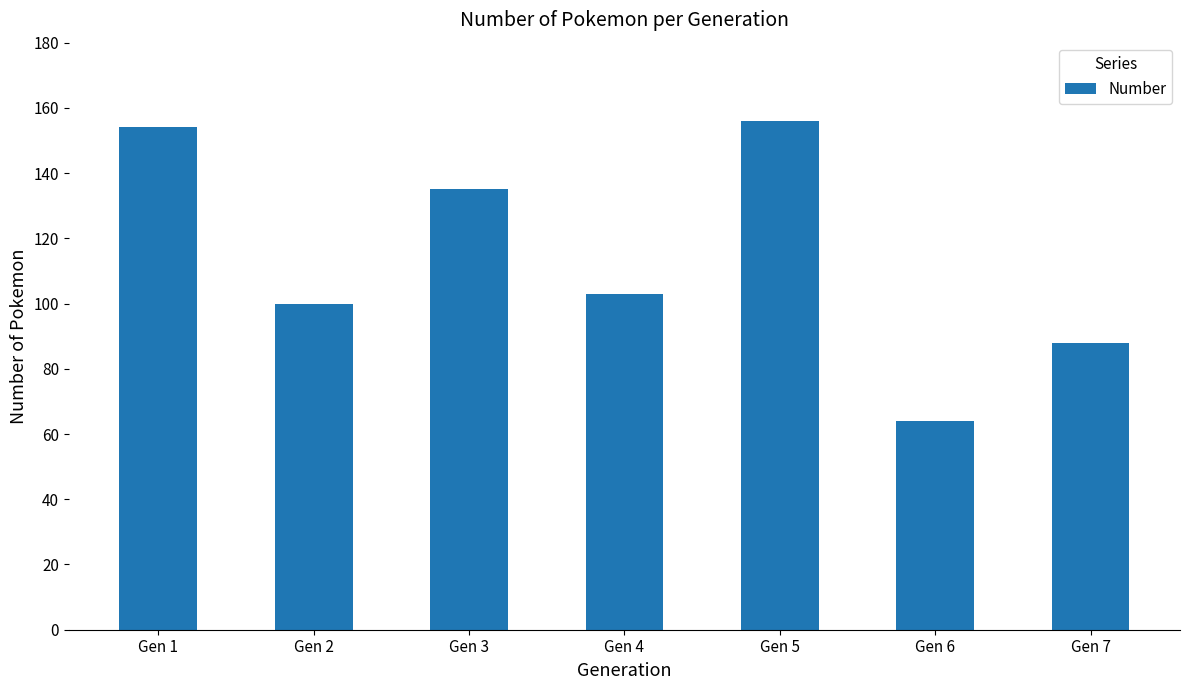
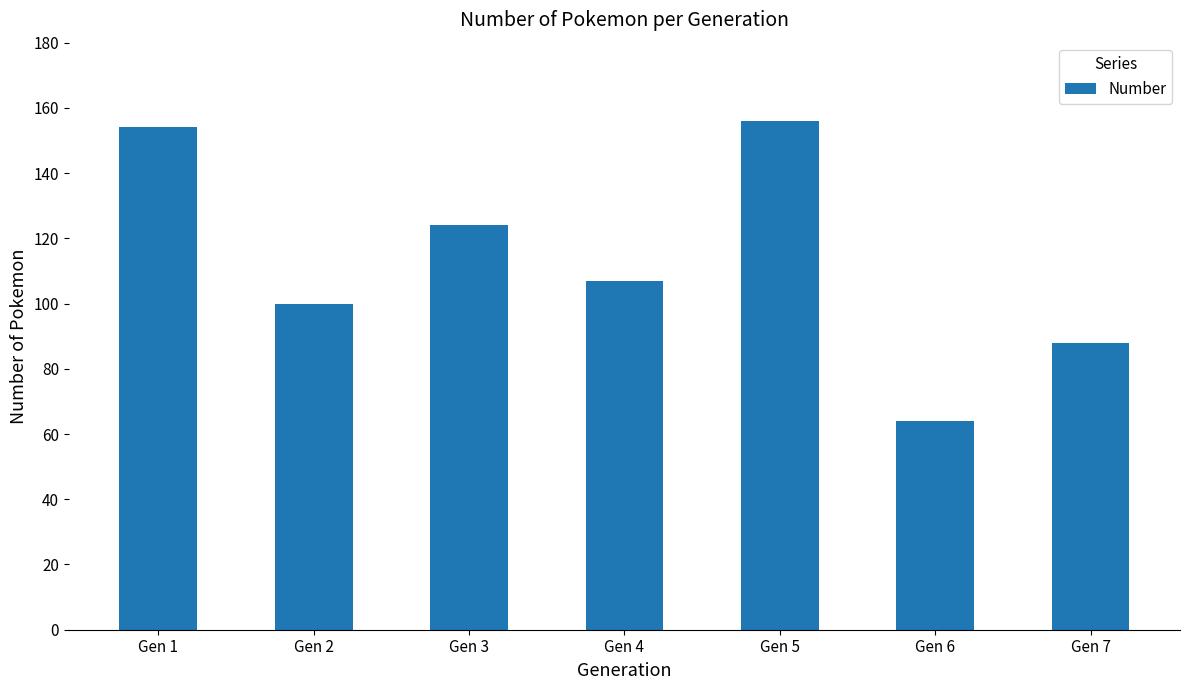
Gen 3: 135 -> 124
Gen 4: 103 -> 107
